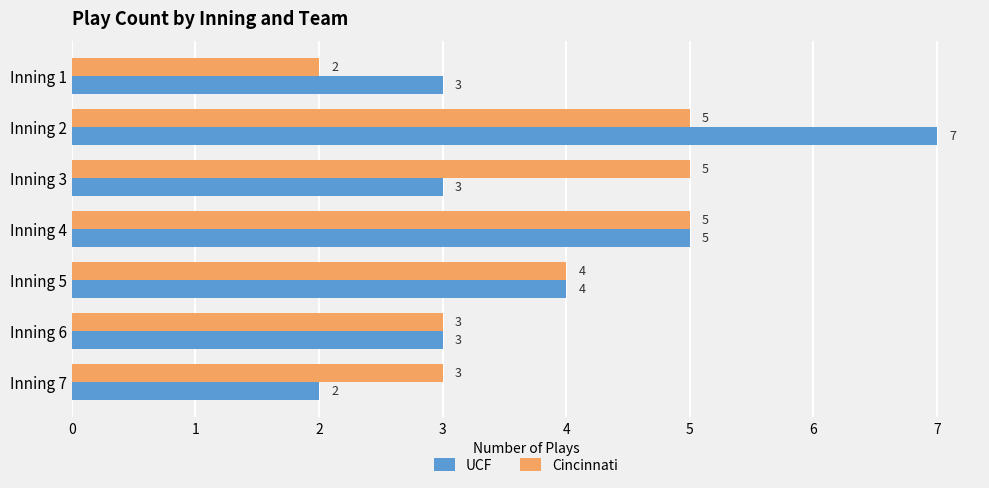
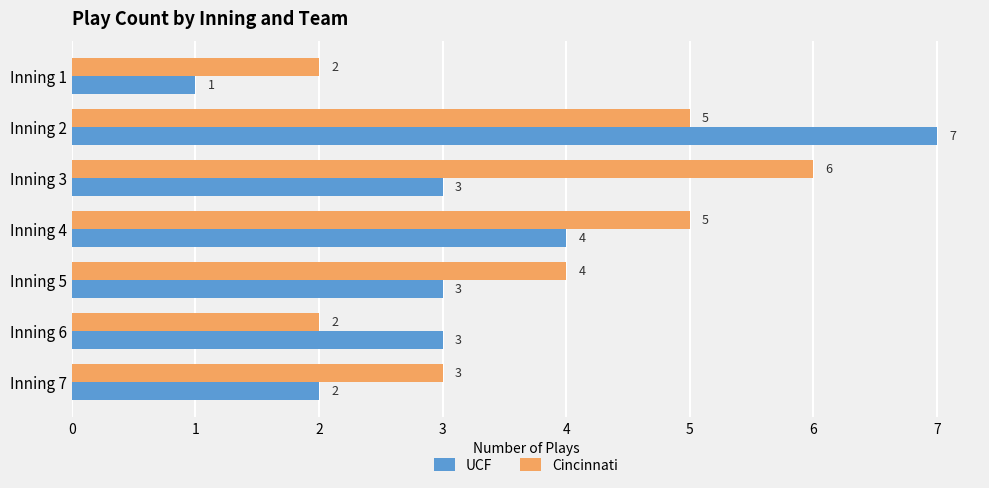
UCF, Inning 1: 3 -> 1
Cincinnati, Inning 3: 5 -> 6
UCF, Inning 4: 5 -> 4
UCF, Inning 5: 4 -> 3
Cincinnati, Inning 6: 3 -> 2
